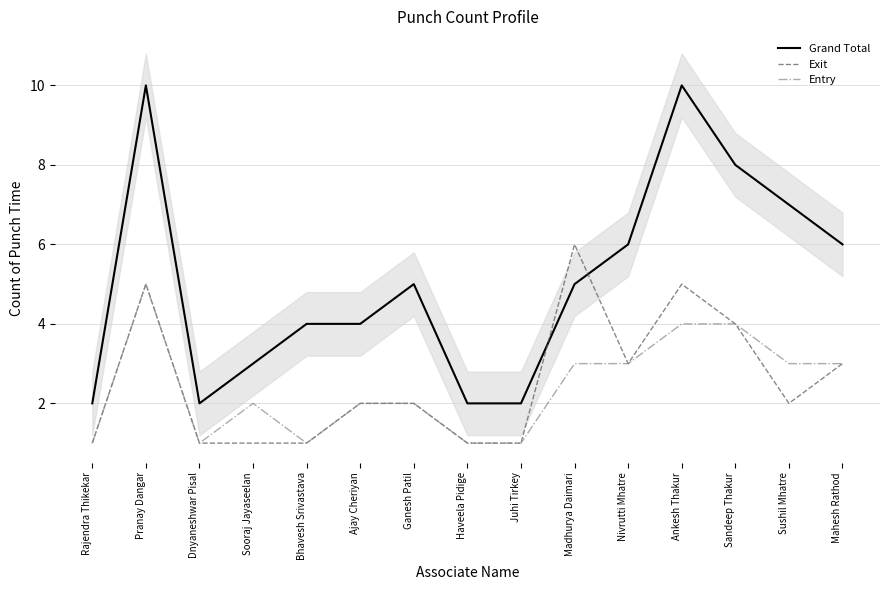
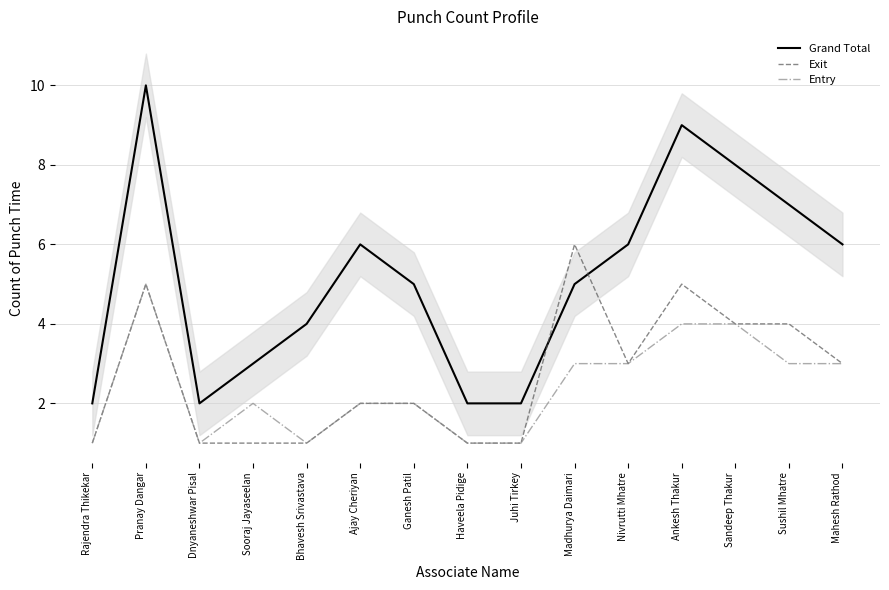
Grand Total, Ajay Cheriyan: 4 -> 6
Grand Total, Ankesh Thakur: 10 -> 9
Exit, Sushil Mhatre: 2 -> 4
